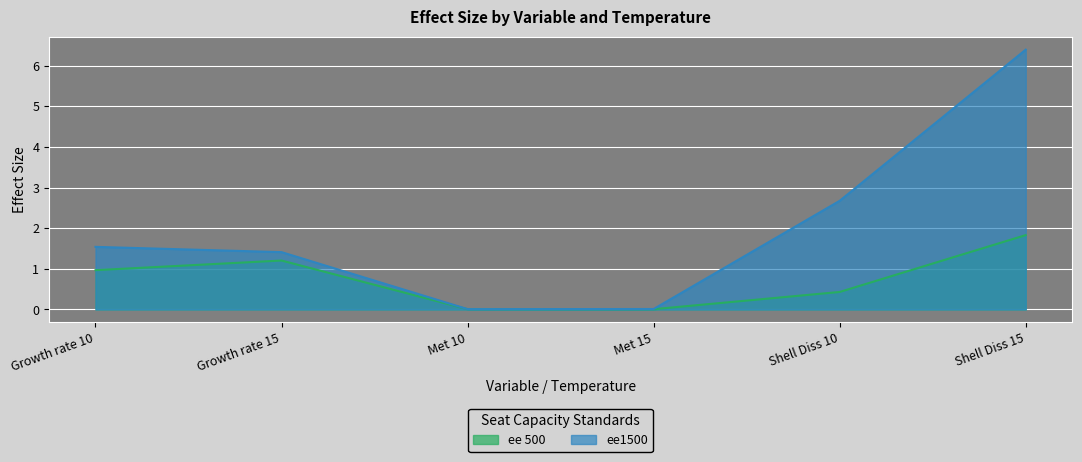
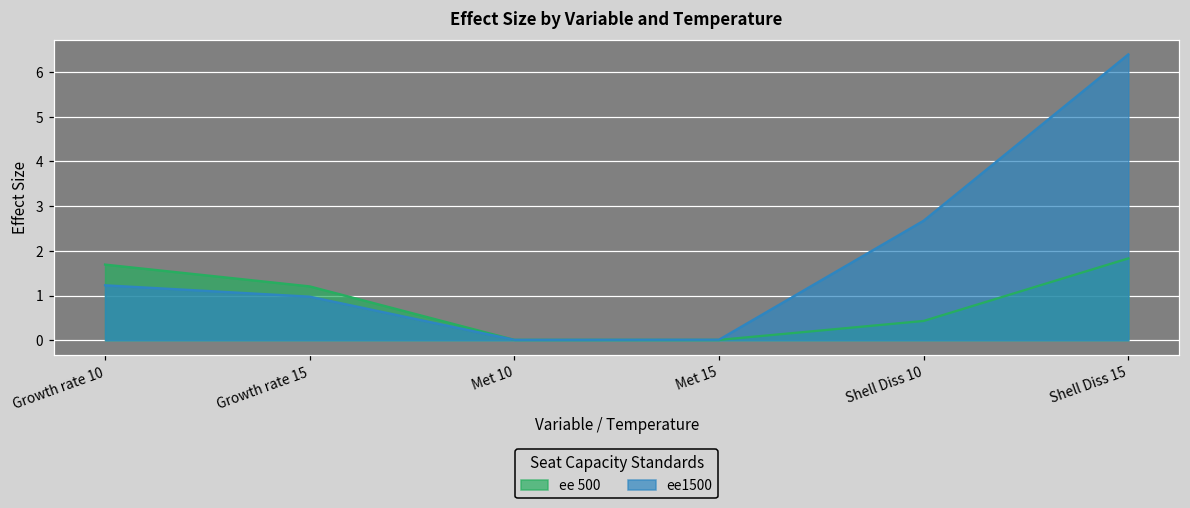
ee 500, Growth rate 10: 1.0 -> 1.7
ee1500, Growth rate 10: 1.5 -> 1.2
ee1500, Growth rate 15: 1.4 -> 1.0
